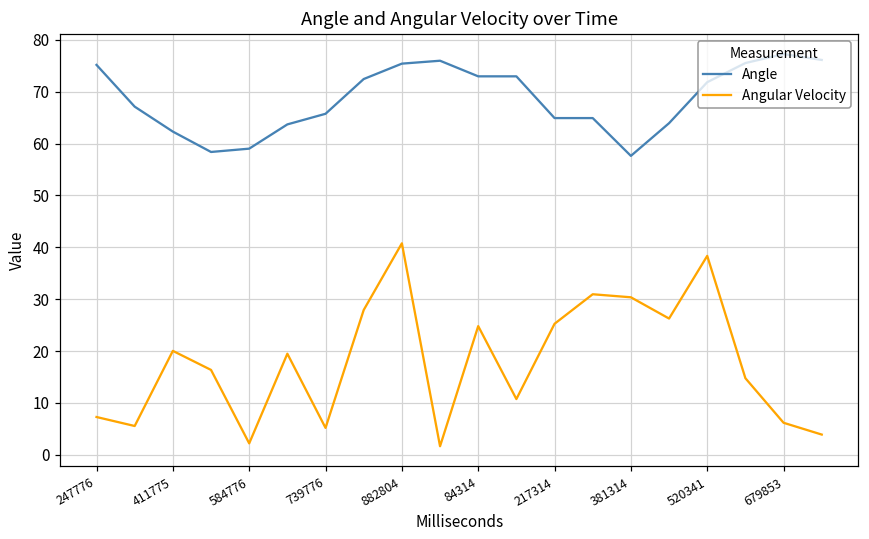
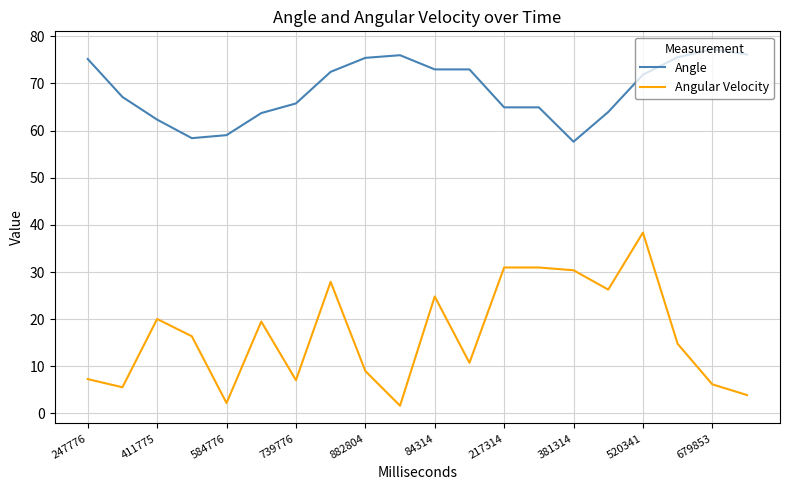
Angular Velocity, 739776: 5 -> 7
Angular Velocity, 882804: 41 -> 9
Angular Velocity, 217314: 25 -> 31
